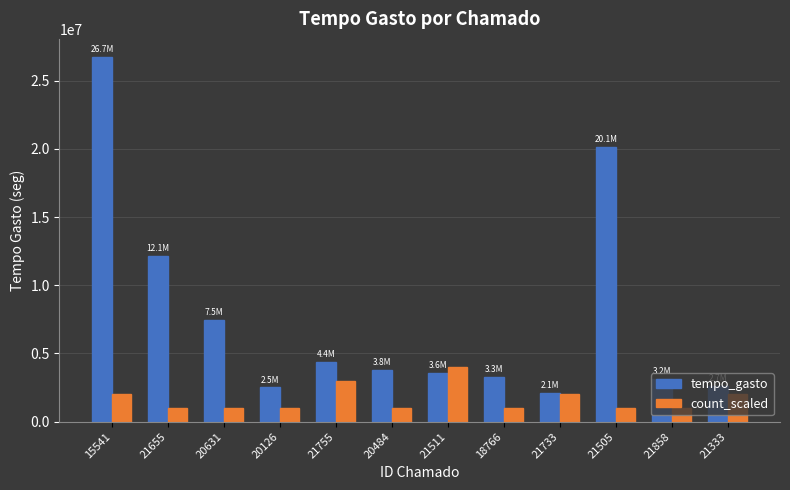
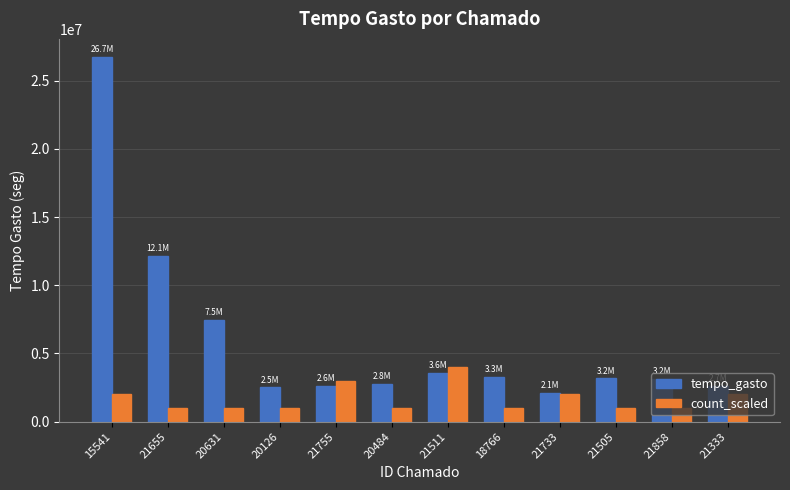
tempo_gasto, 21755: 4.4M -> 2.6M
tempo_gasto, 20484: 3.8M -> 2.8M
tempo_gasto, 21505: 20.1M -> 3.2M
